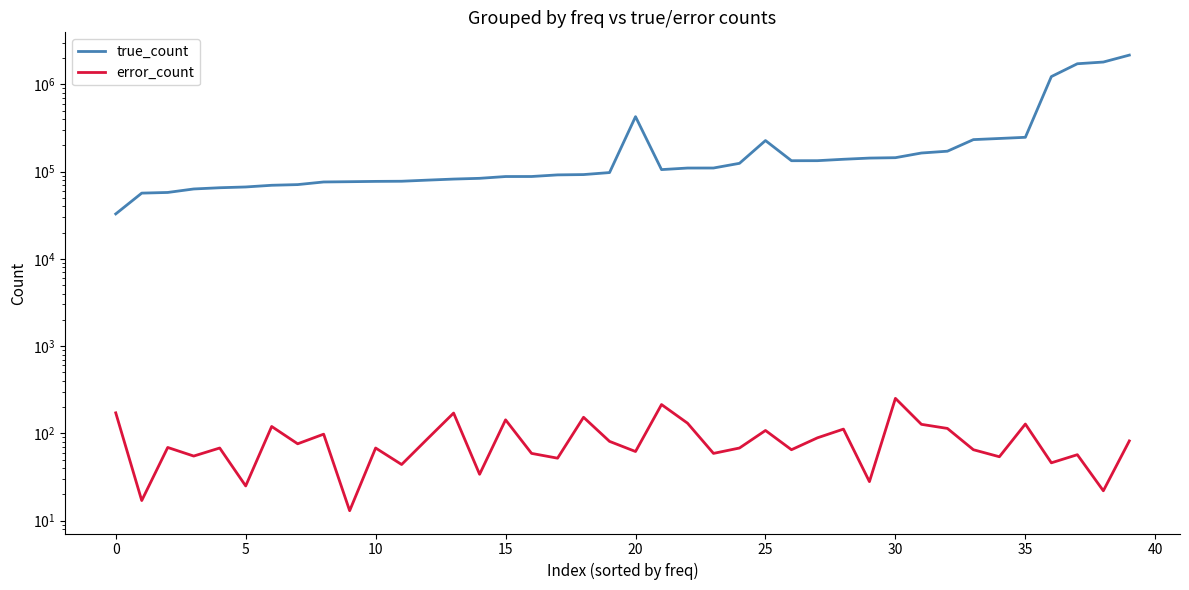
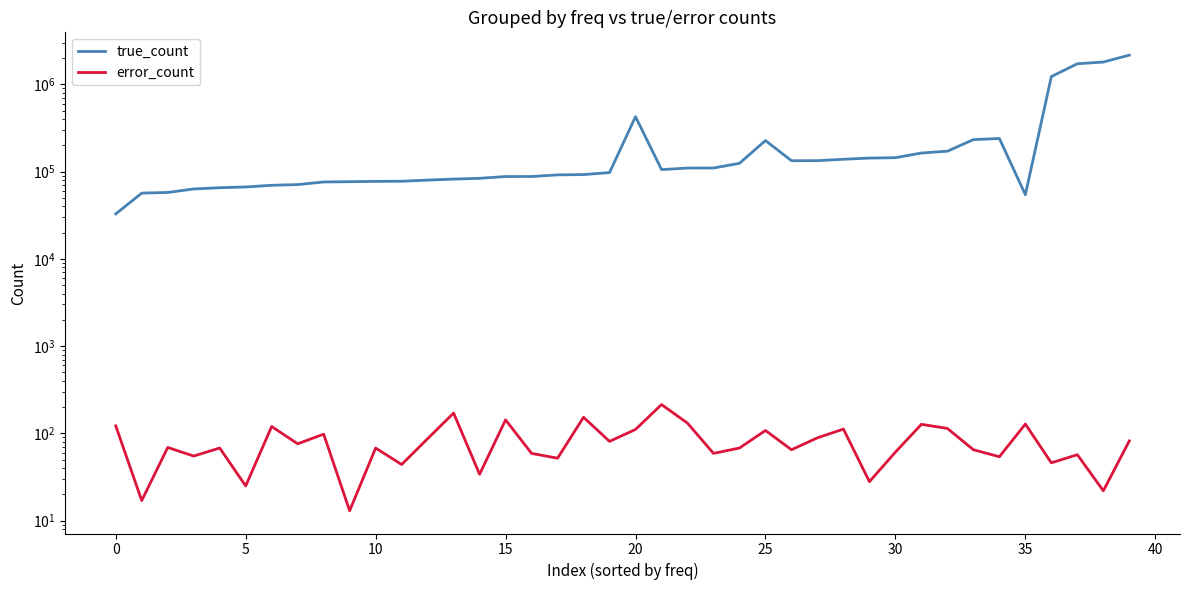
error_count, 0: 170 -> 120
error_count, 20: 60 -> 110
error_count, 30: 250 -> 60
true_count, 35: 250000 -> 50000
